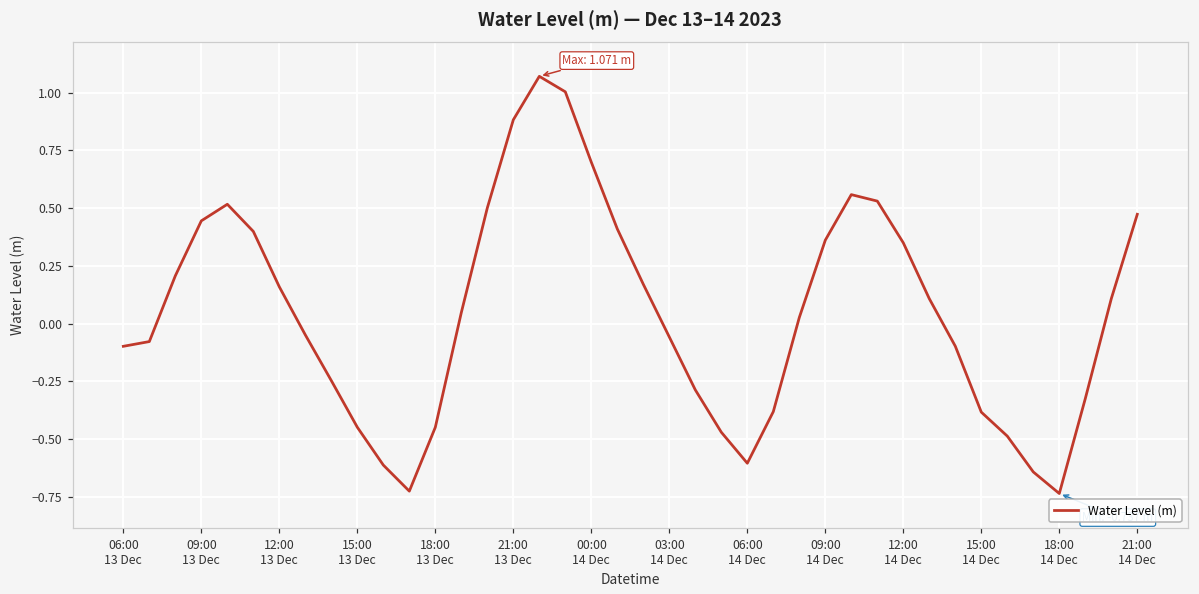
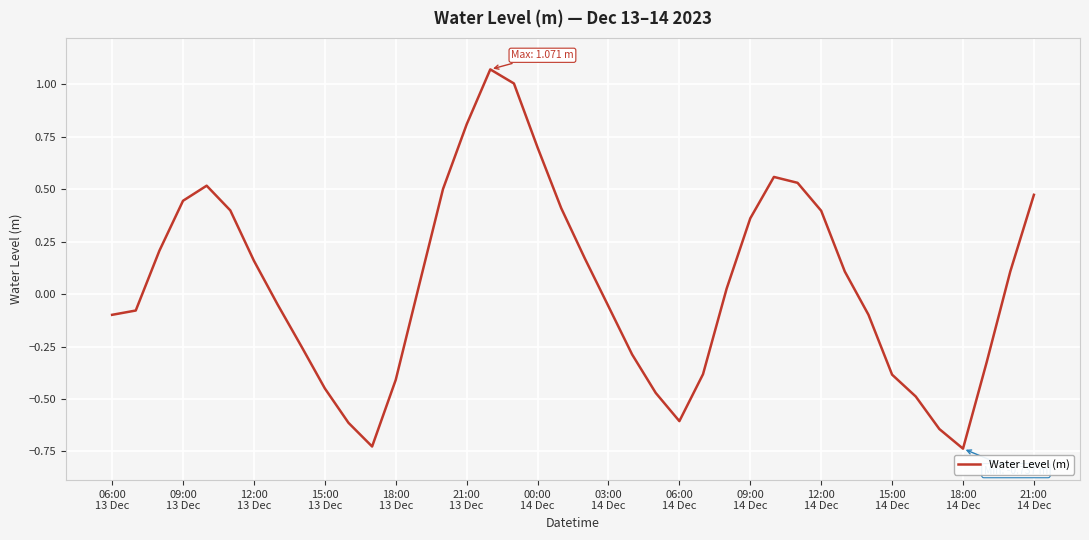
18:00 13 Dec: -0.45 -> -0.41
21:00 13 Dec: 0.88 -> 0.81
12:00 14 Dec: 0.35 -> 0.40
